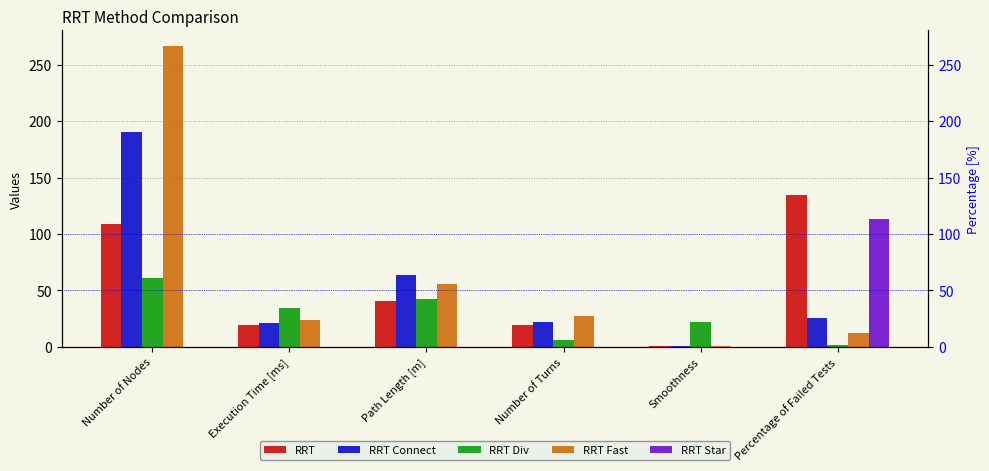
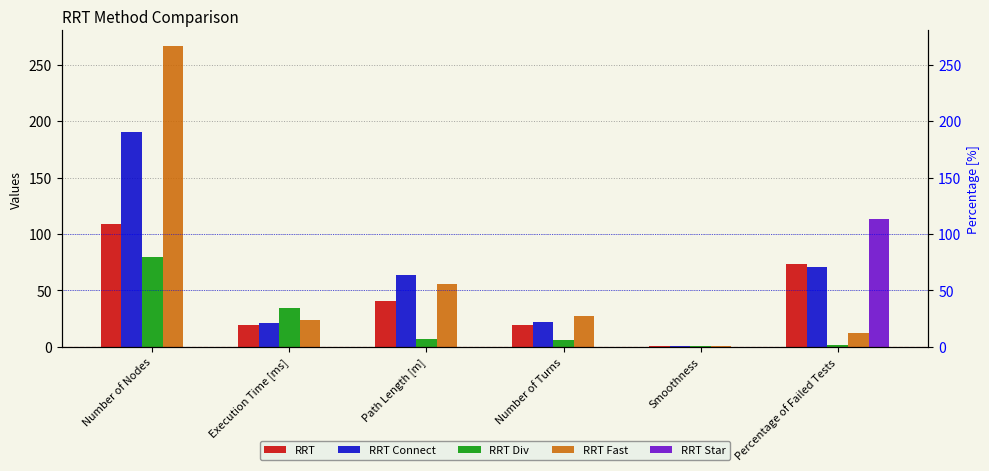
RRT Div, Number of Nodes: 61 -> 79
RRT Div, Path Length [m]: 42 -> 7
RRT Div, Smoothness: 22 -> 1
RRT, Percentage of Failed Tests: 135 -> 73
RRT Connect, Percentage of Failed Tests: 25 -> 71
